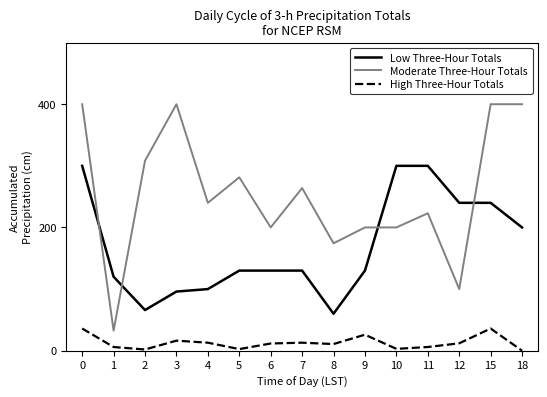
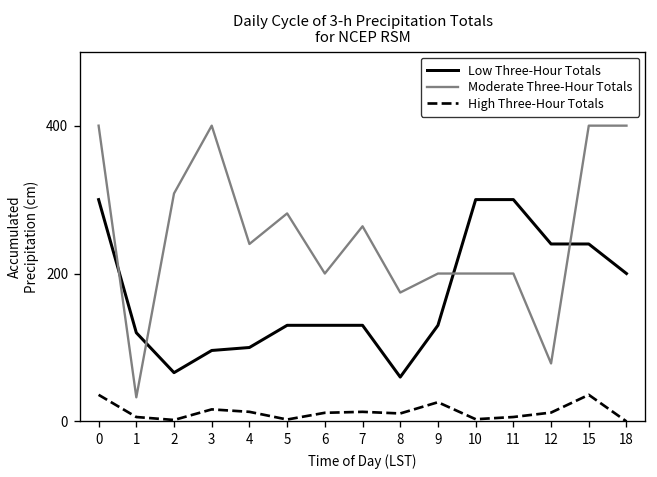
Moderate Three-Hour Totals, 11: 220 -> 200
Moderate Three-Hour Totals, 12: 100 -> 80
